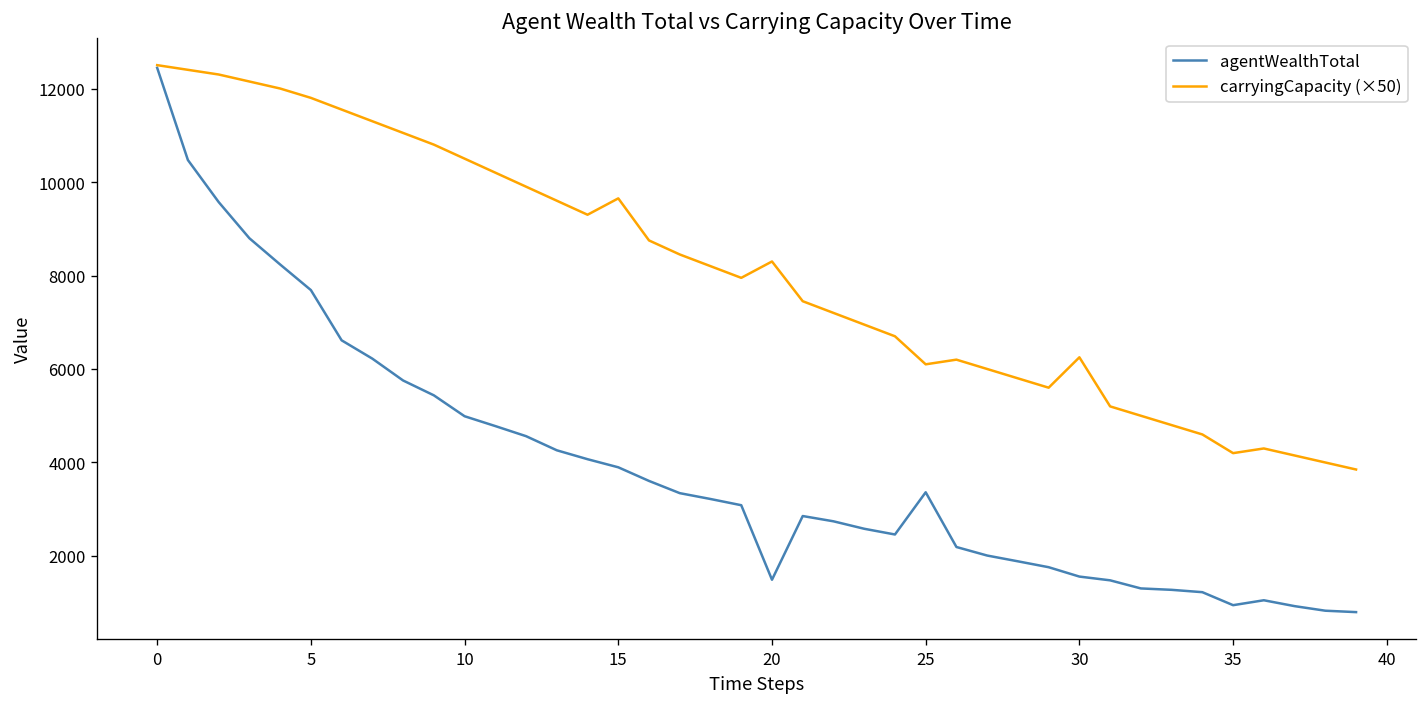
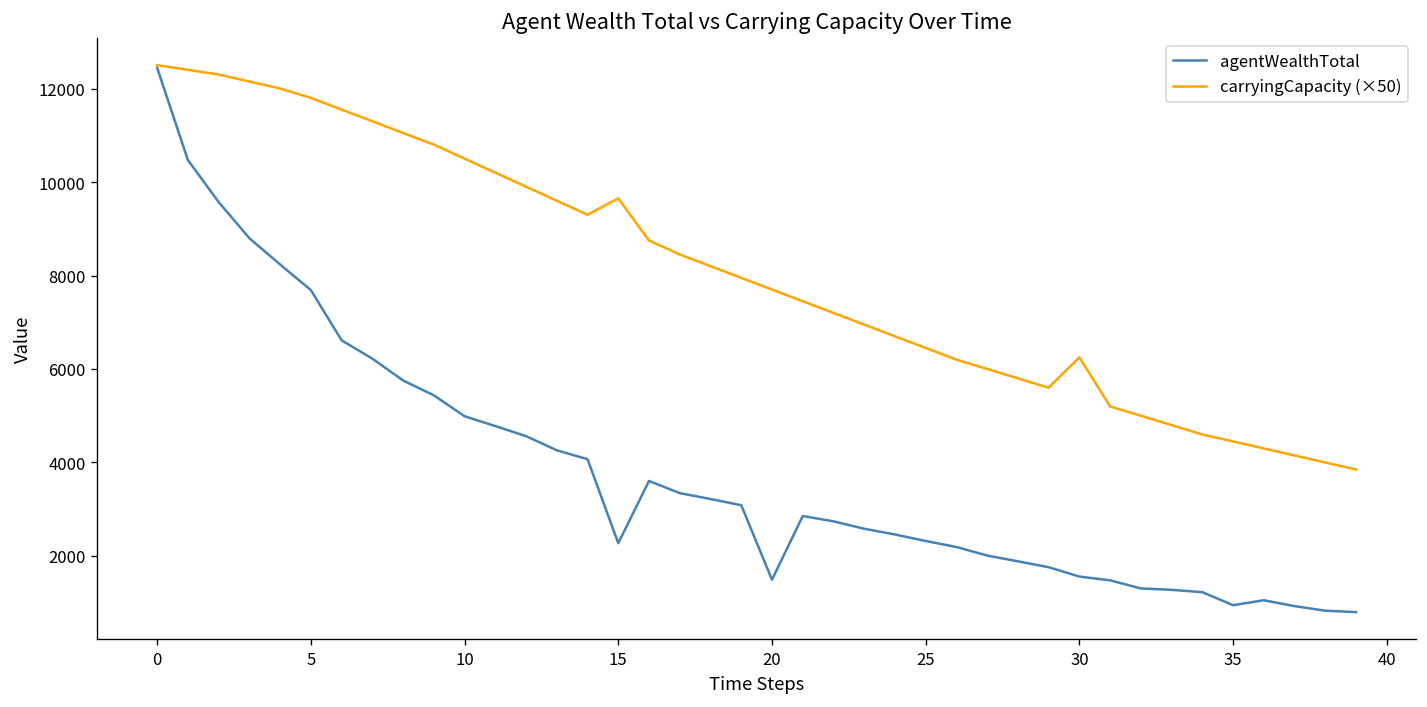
agentWealthTotal, 15: 3900 -> 2300
carryingCapacity (×50), 20: 8300 -> 7700
agentWealthTotal, 25: 3400 -> 2300
carryingCapacity (×50), 25: 6100 -> 6500
carryingCapacity (×50), 35: 4200 -> 4500
